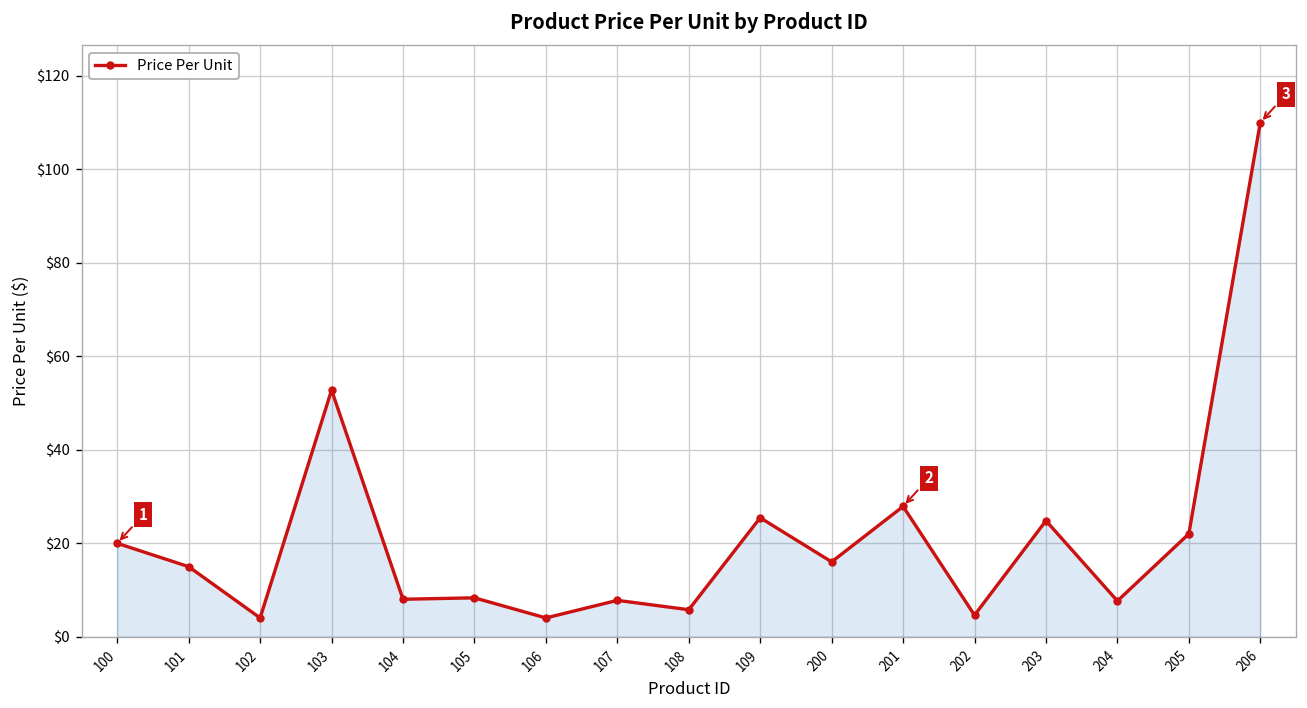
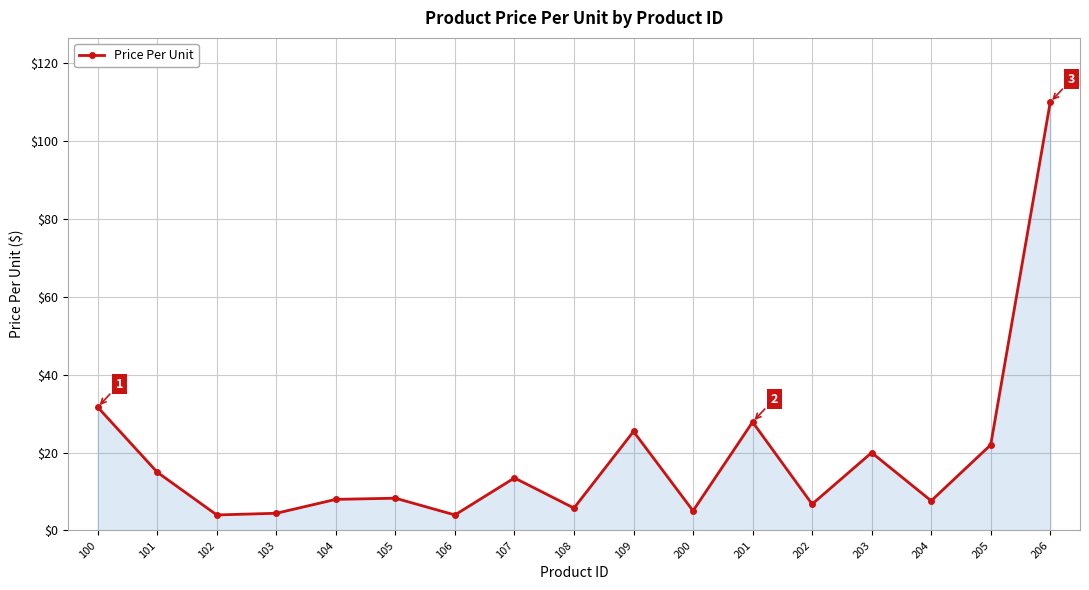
100: $20 -> $32
103: $53 -> $4
107: $8 -> $13
200: $16 -> $5
202: $5 -> $7
203: $25 -> $20
